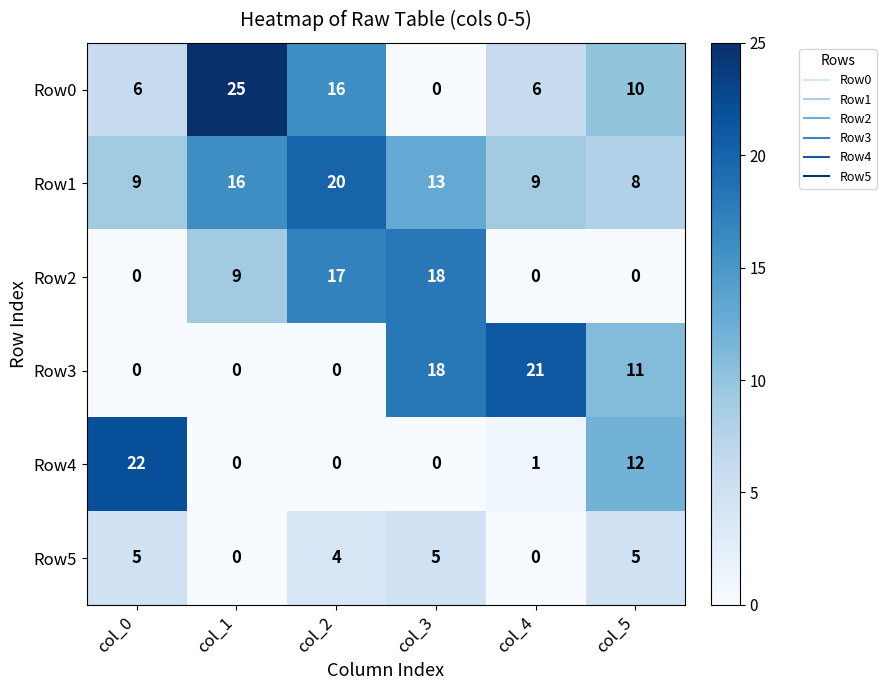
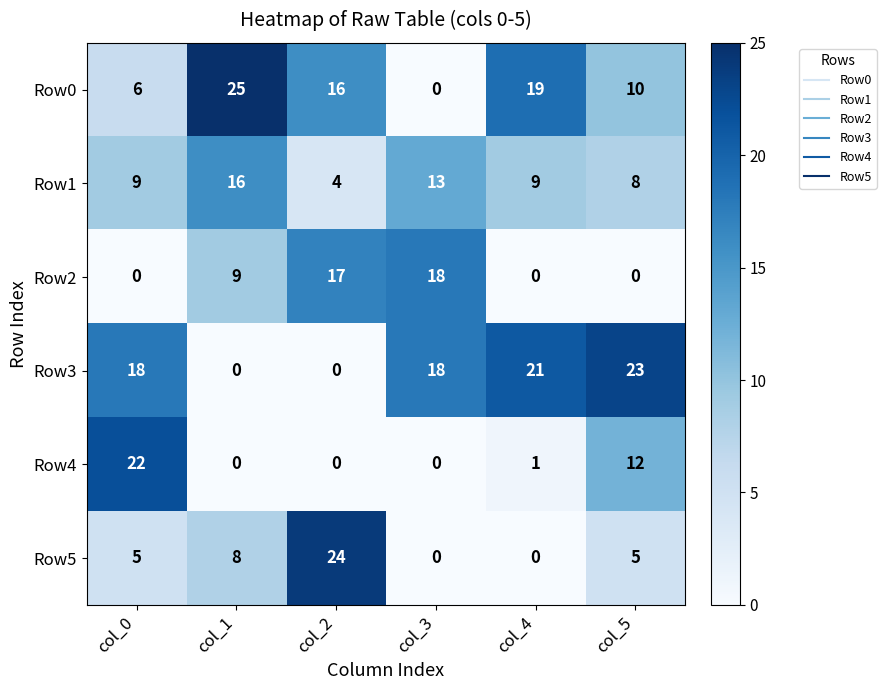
Row0, col_4: 6 -> 19
Row1, col_2: 20 -> 4
Row3, col_0: 0 -> 18
Row3, col_5: 11 -> 23
Row5, col_1: 0 -> 8
Row5, col_2: 4 -> 24
Row5, col_3: 5 -> 0
